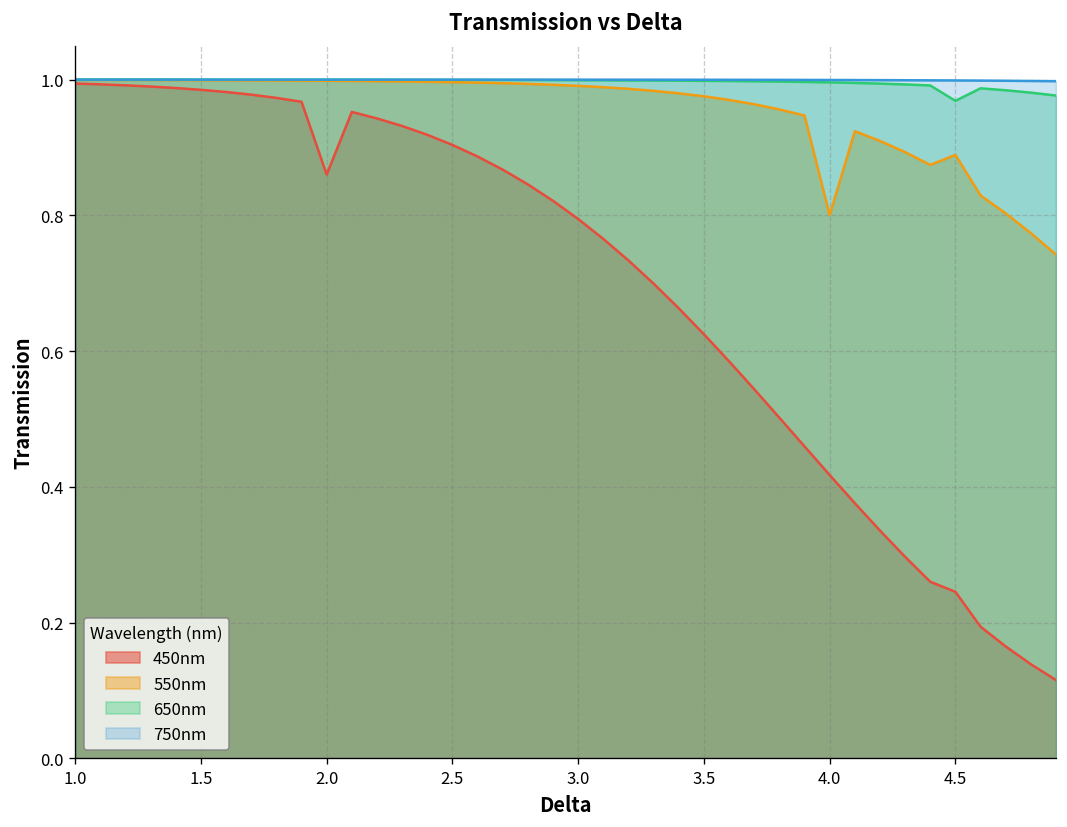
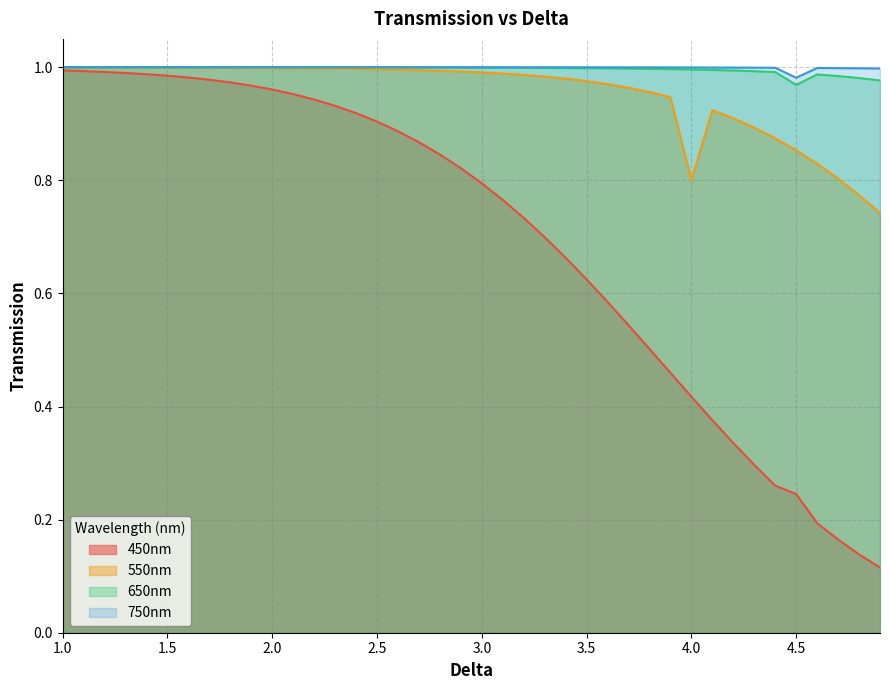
450nm, 2.0: 0.86 -> 0.96
550nm, 4.5: 0.89 -> 0.85
750nm, 4.5: 1.00 -> 0.98
